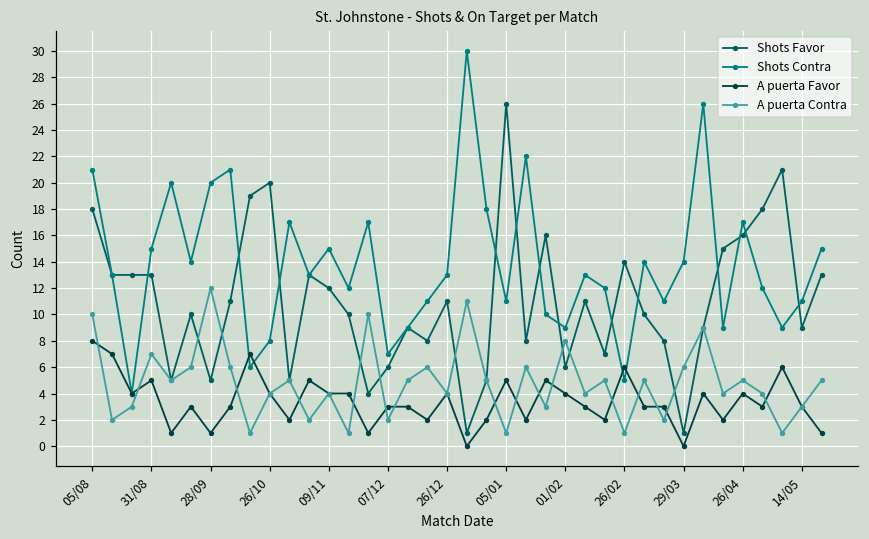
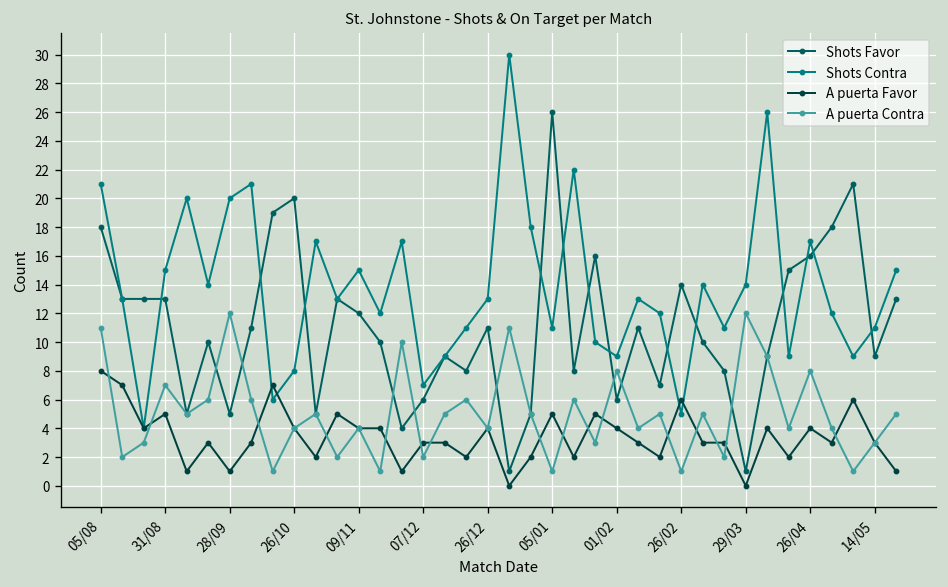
A puerta Contra, 05/08: 10 -> 11
A puerta Contra, 29/03: 6 -> 12
A puerta Contra, 26/04: 5 -> 8
